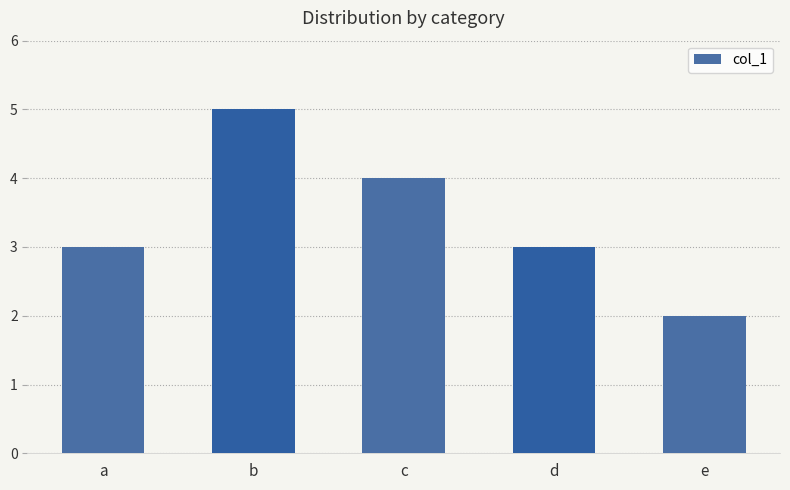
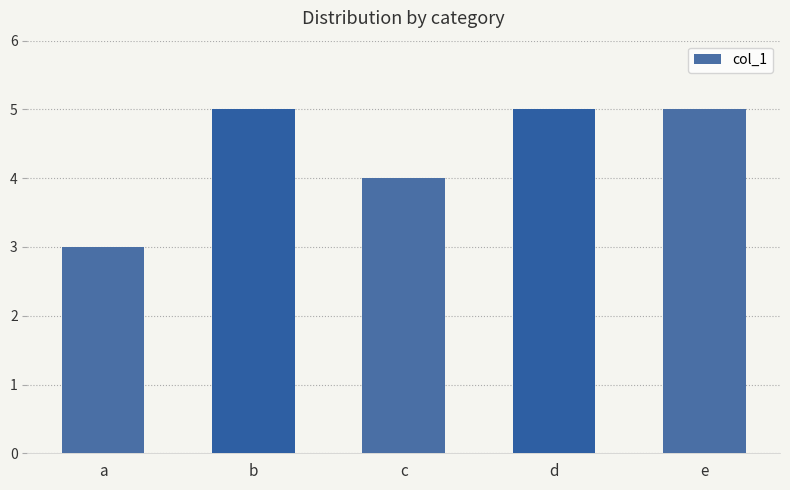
d: 3 -> 5
e: 2 -> 5
